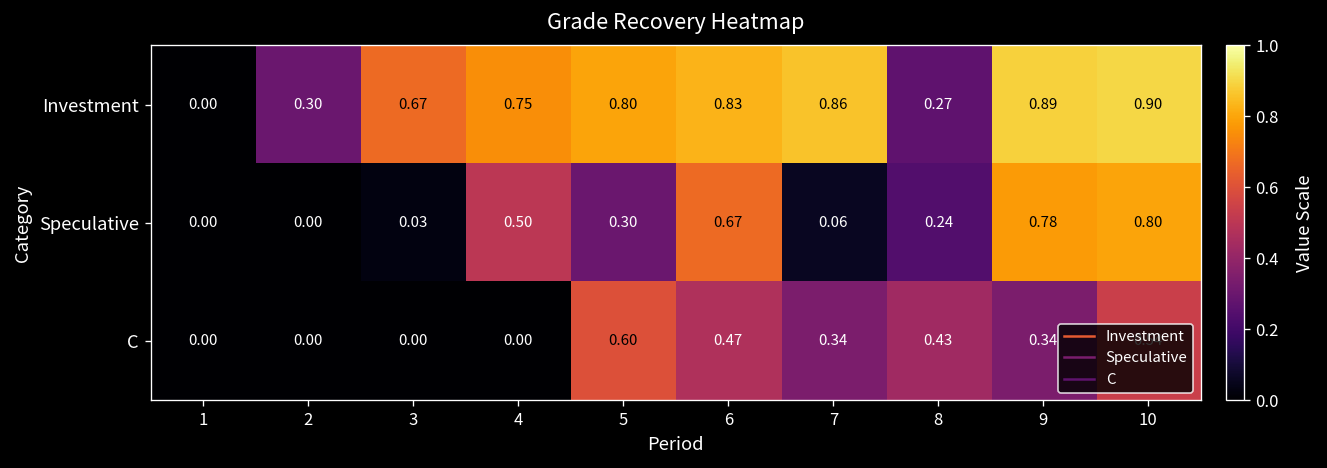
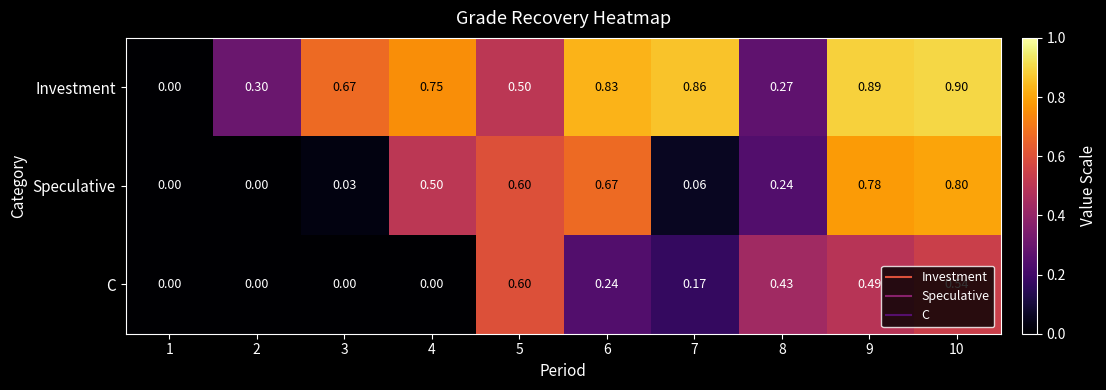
Investment, 5: 0.80 -> 0.50
Speculative, 5: 0.30 -> 0.60
C, 6: 0.47 -> 0.24
C, 7: 0.34 -> 0.17
C, 9: 0.34 -> 0.49
